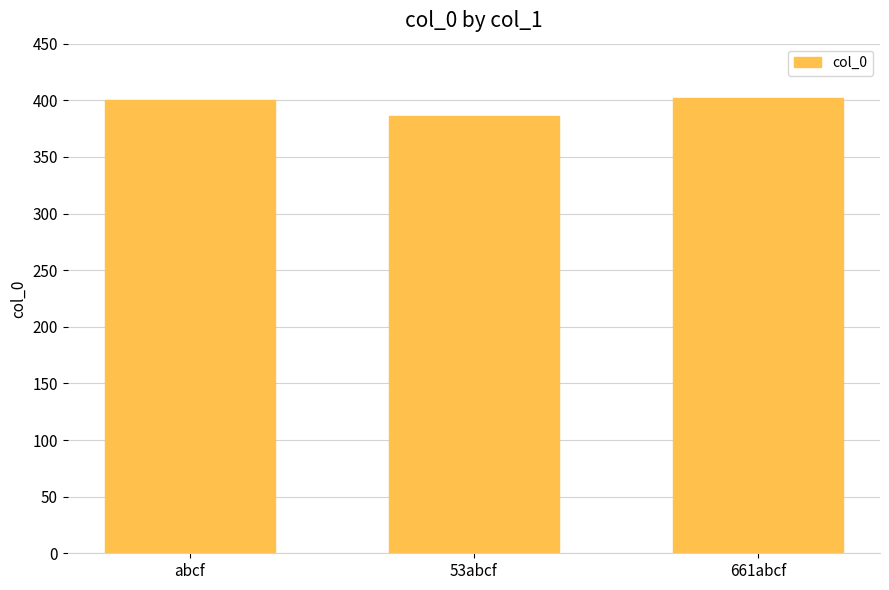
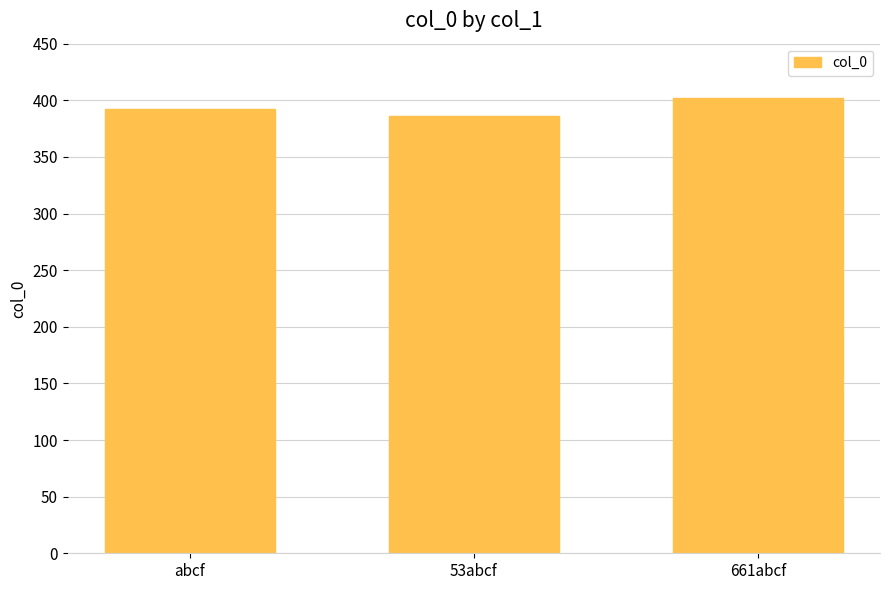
abcf: 400 -> 392
